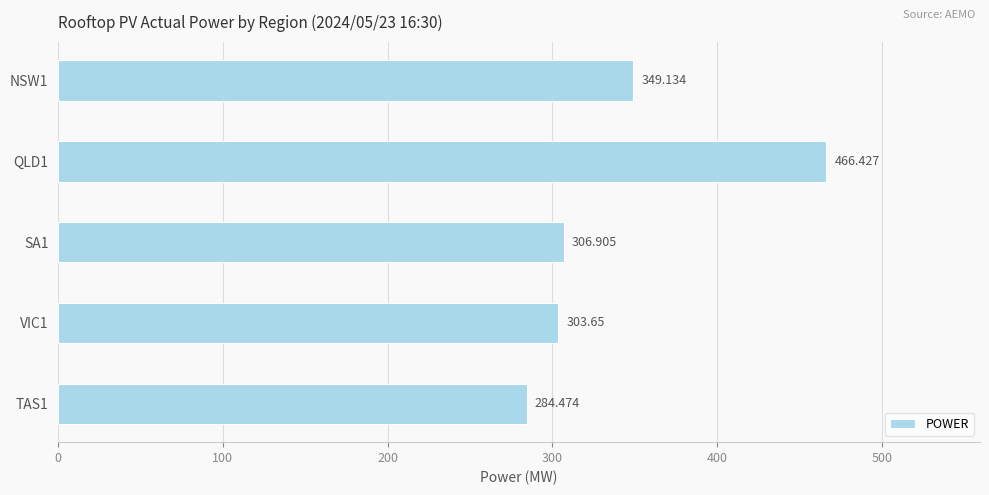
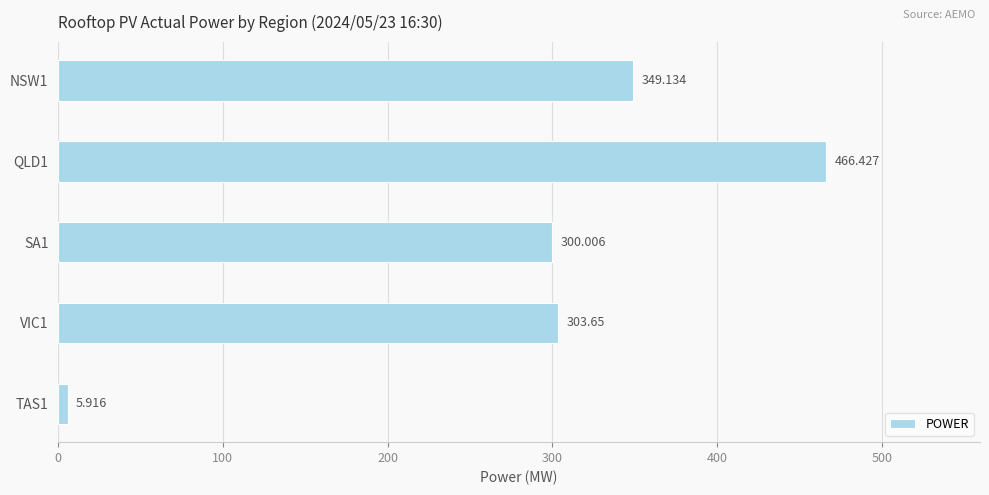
SA1: 306.905 -> 300.006
TAS1: 284.474 -> 5.916
